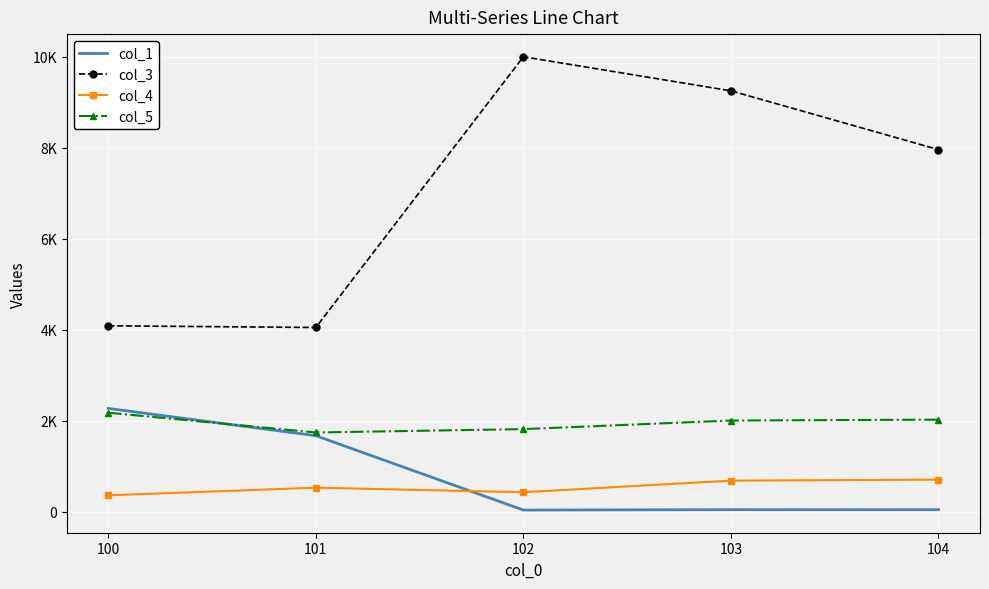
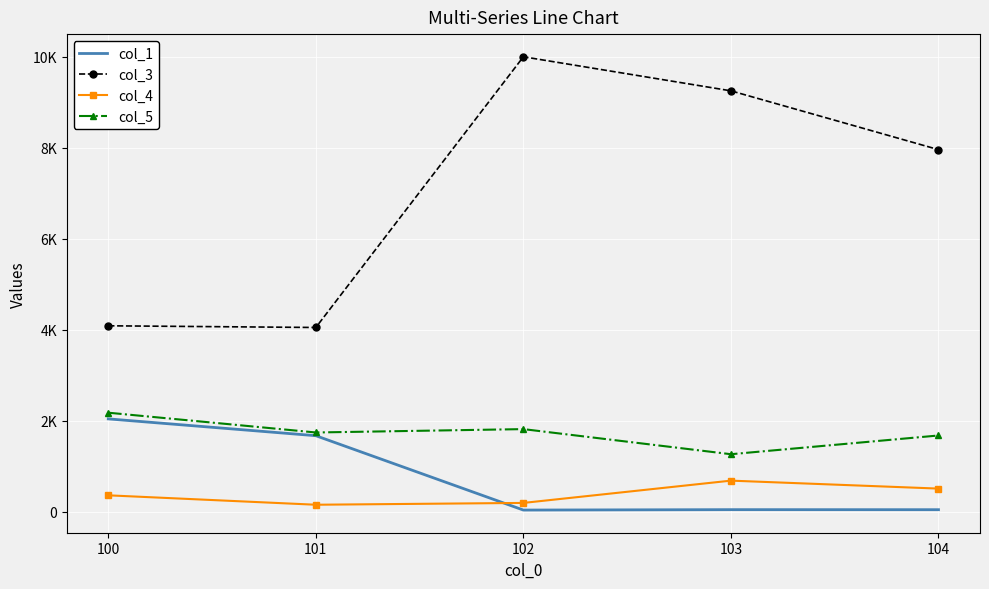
col_1, 100: 2300 -> 2000
col_4, 101: 500 -> 100
col_4, 102: 400 -> 200
col_5, 103: 2000 -> 1300
col_4, 104: 700 -> 500
col_5, 104: 2000 -> 1700
